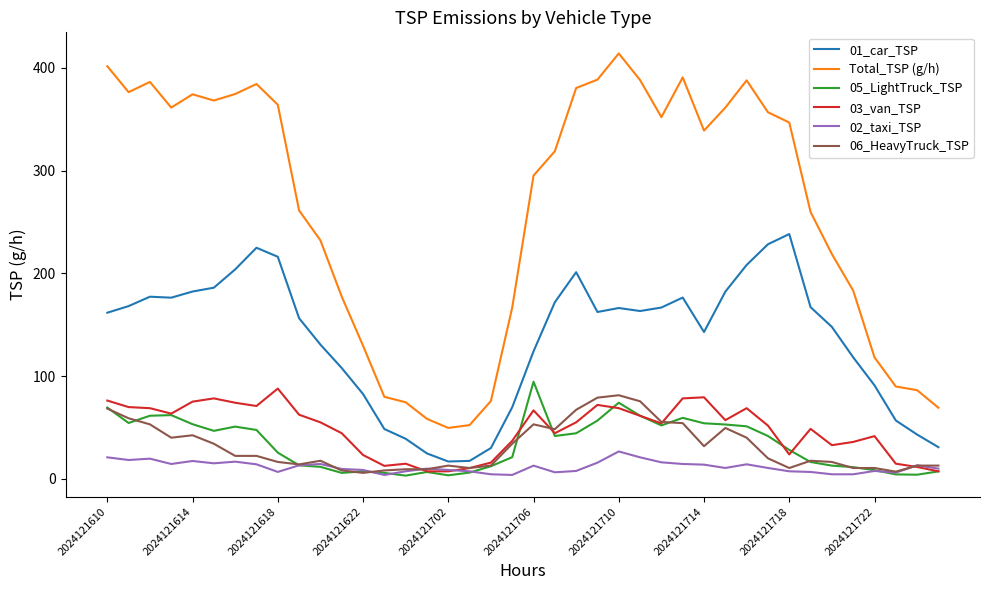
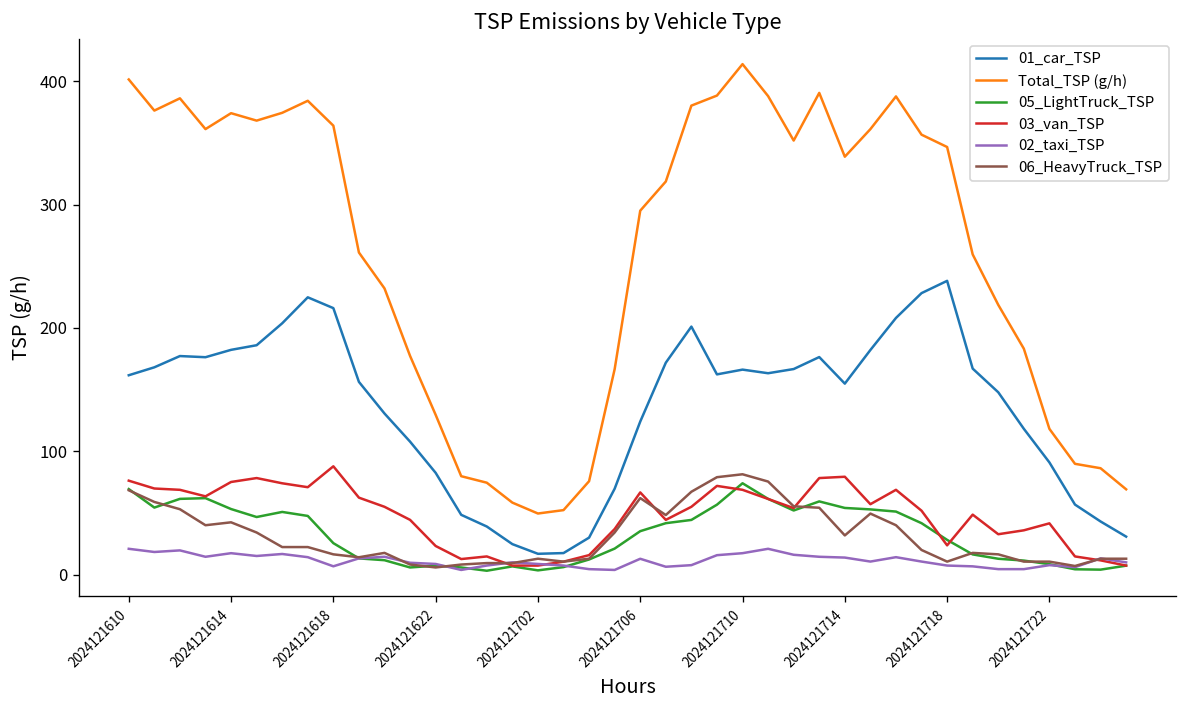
05_LightTruck_TSP, 2024121706: 95 -> 35
06_HeavyTruck_TSP, 2024121706: 53 -> 62
02_taxi_TSP, 2024121710: 27 -> 17
01_car_TSP, 2024121714: 143 -> 155
